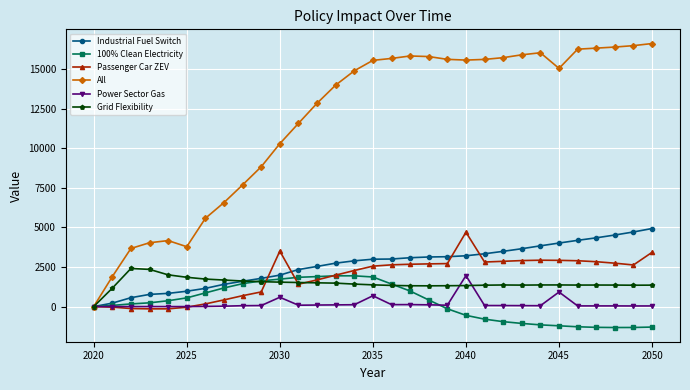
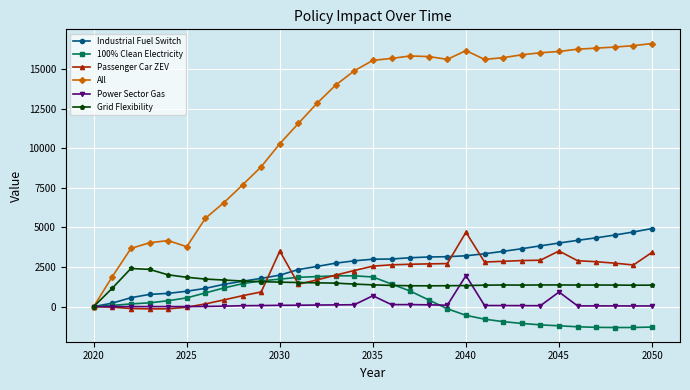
Power Sector Gas, 2030: 600 -> 100
All, 2040: 15600 -> 16200
Passenger Car ZEV, 2045: 2900 -> 3500
All, 2045: 15000 -> 16100
